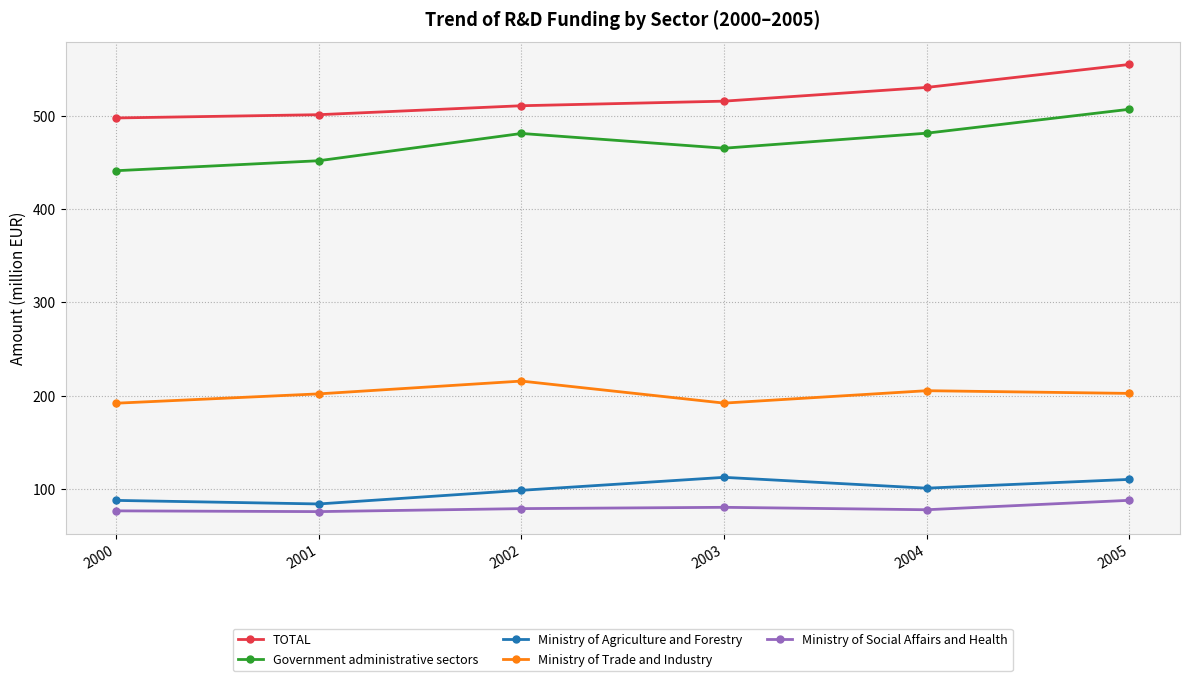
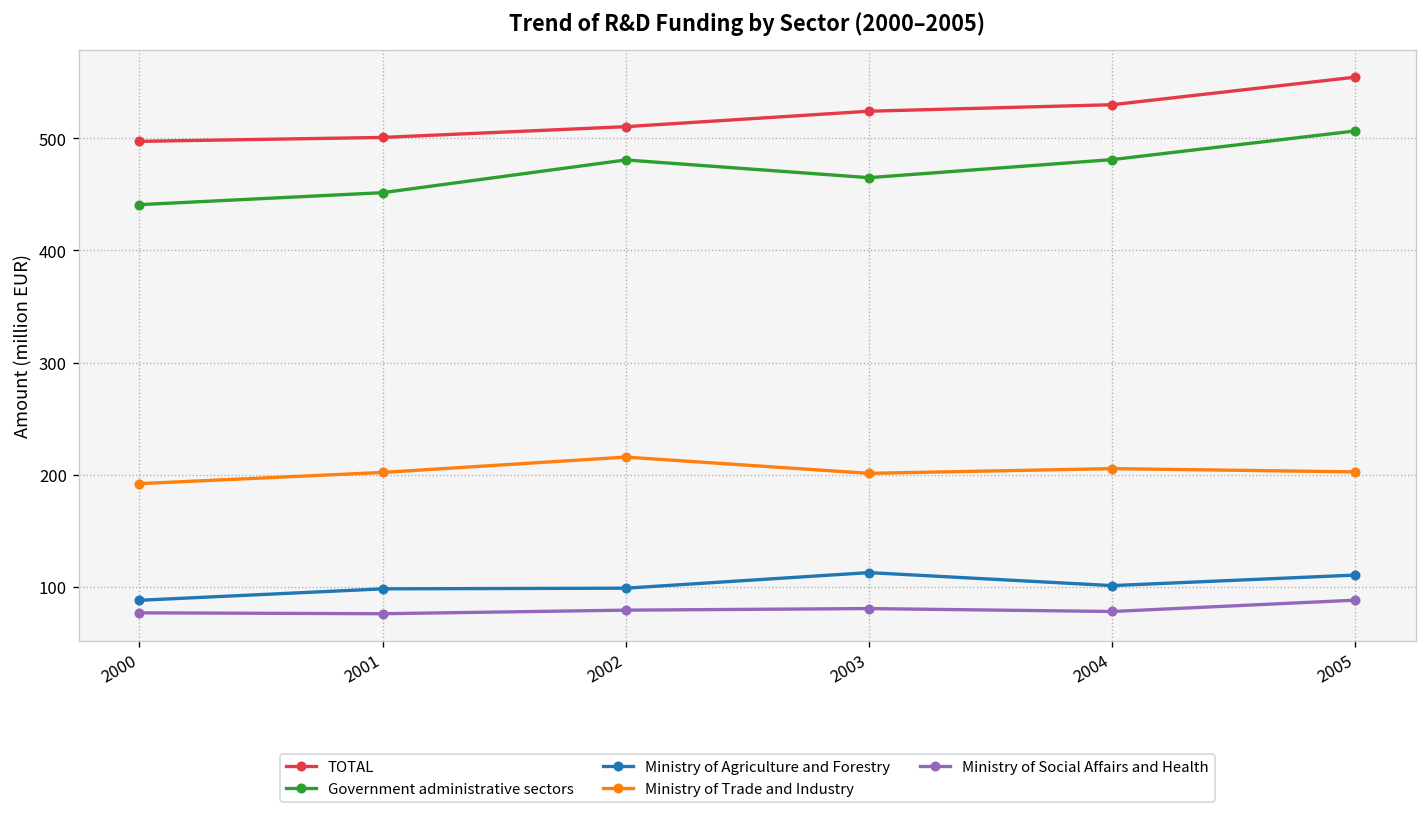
Ministry of Agriculture and Forestry, 2001: 80 -> 100
TOTAL, 2003: 515 -> 524
Ministry of Trade and Industry, 2003: 190 -> 200
